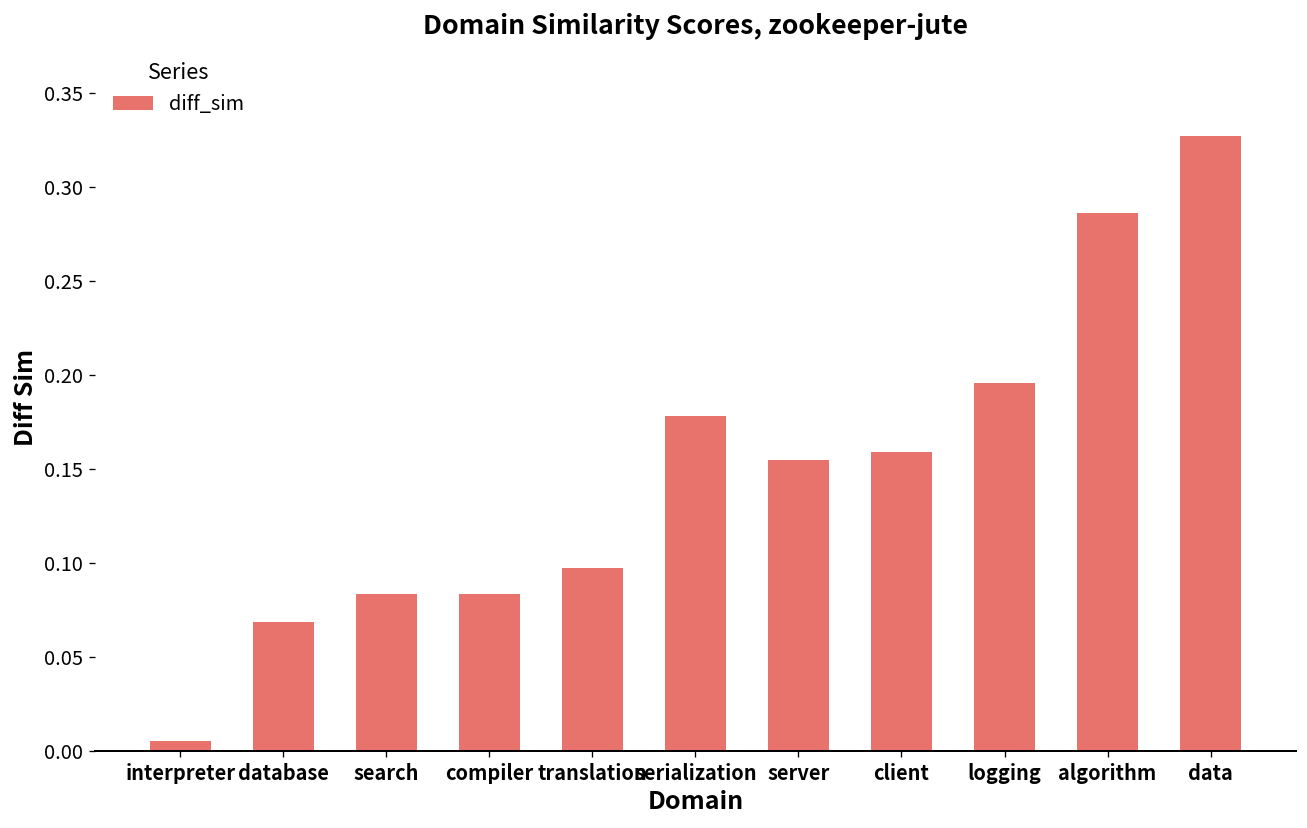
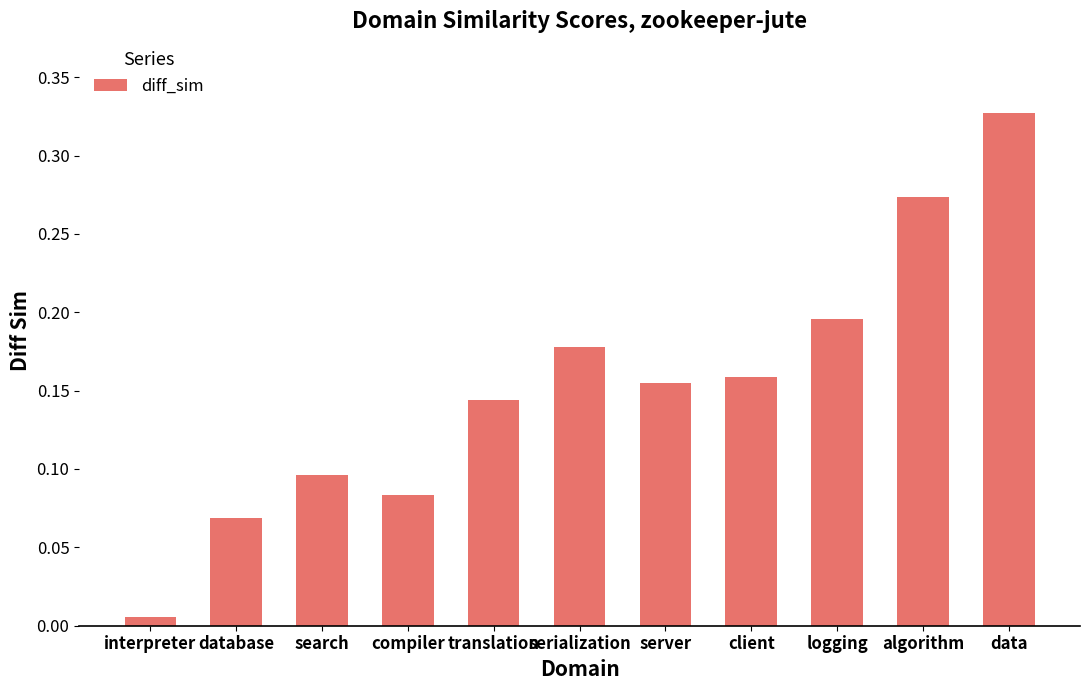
search: 0.084 -> 0.096
translation: 0.097 -> 0.144
algorithm: 0.286 -> 0.274
